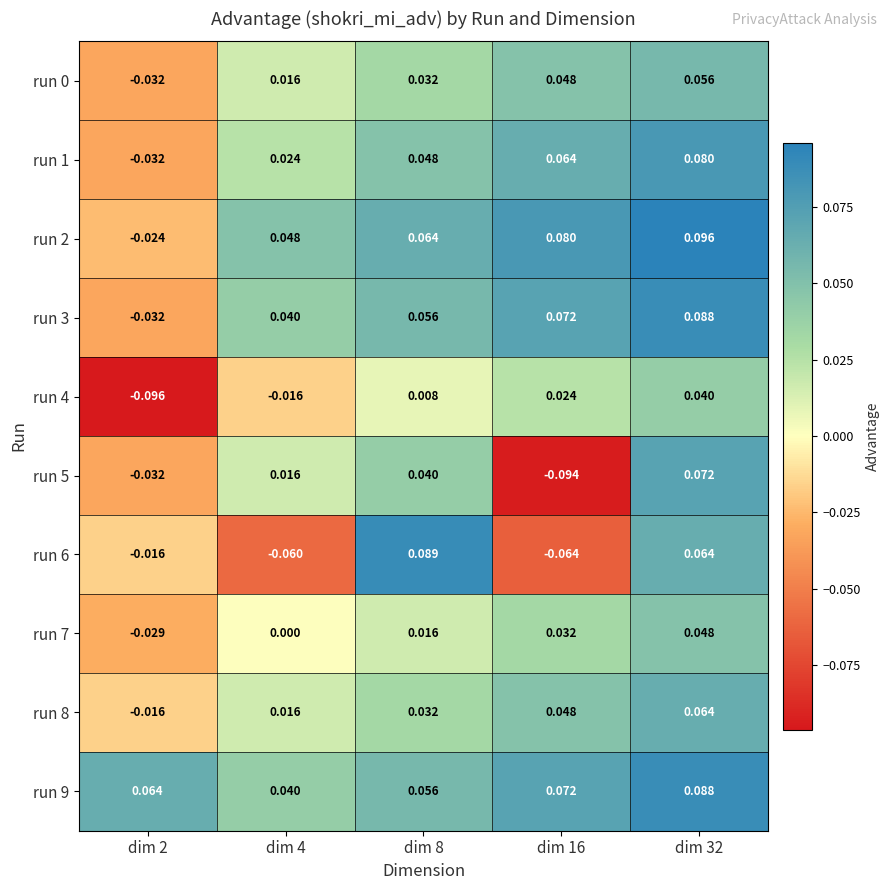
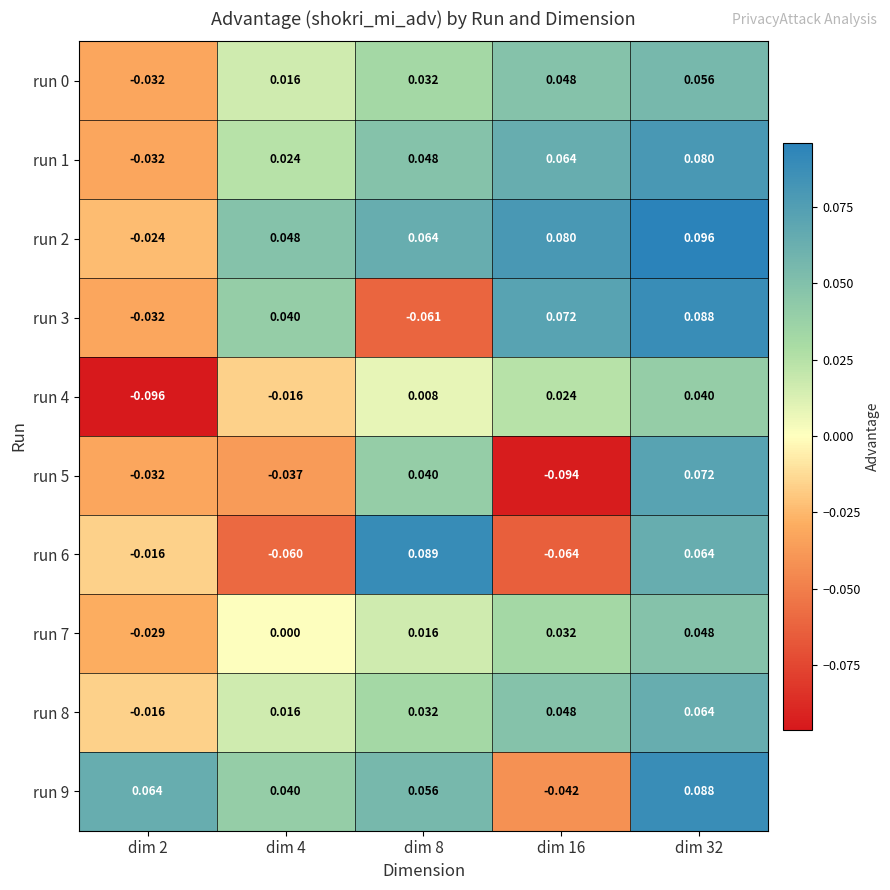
run 3, dim 8: 0.056 -> -0.061
run 5, dim 4: 0.016 -> -0.037
run 9, dim 16: 0.072 -> -0.042
